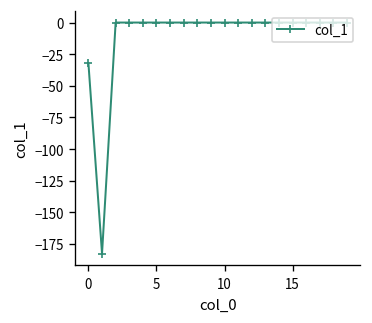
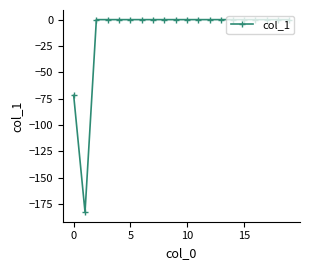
0: -32 -> -72
